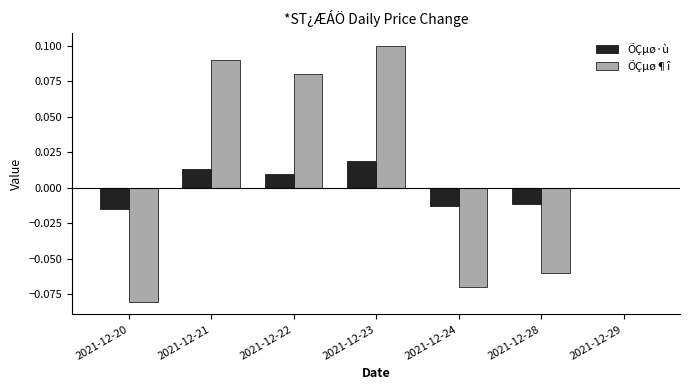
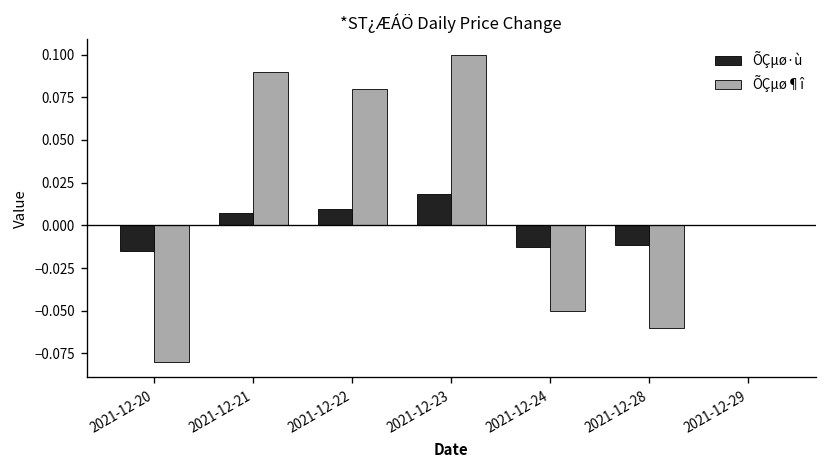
ÕÇµø·ù, 2021-12-21: 0.013 -> 0.008
ÕÇµø¶î, 2021-12-24: -0.07 -> -0.05
